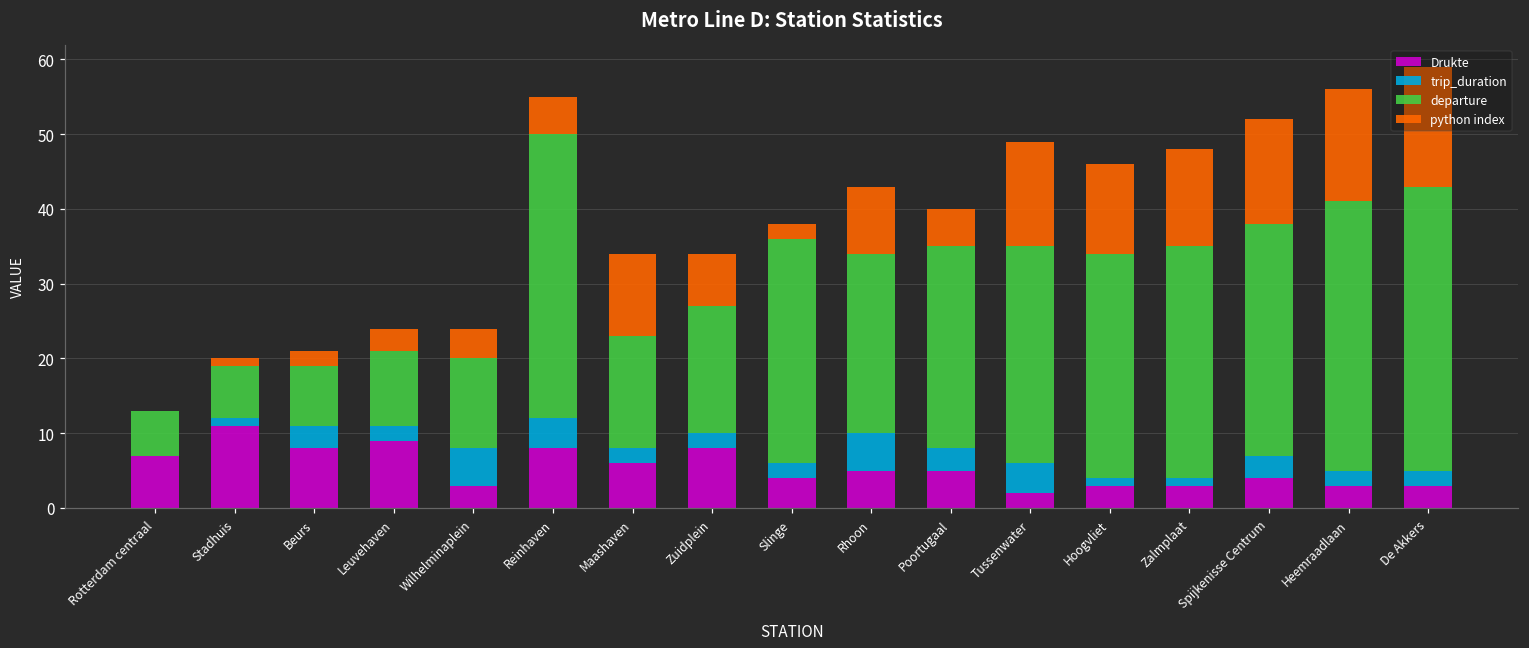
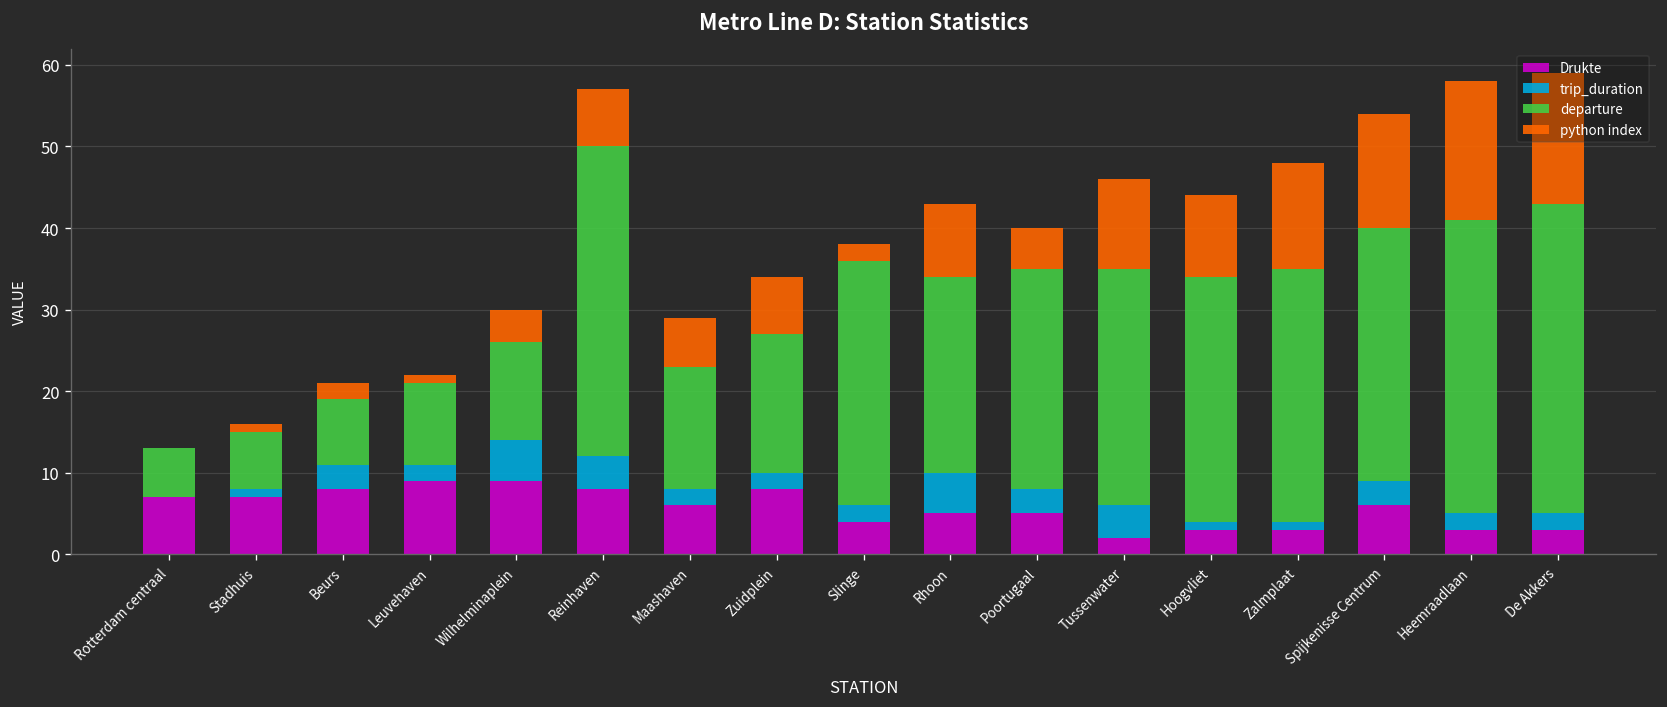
Drukte, Stadhuis: 11 -> 7
python index, Leuvehaven: 3 -> 1
Drukte, Wilhelminaplein: 3 -> 9
python index, Reinhaven: 5 -> 7
python index, Maashaven: 11 -> 6
python index, Tussenwater: 14 -> 11
python index, Hoogvliet: 12 -> 10
Drukte, Spijkenisse Centrum: 4 -> 6
python index, Heemraadlaan: 15 -> 17
